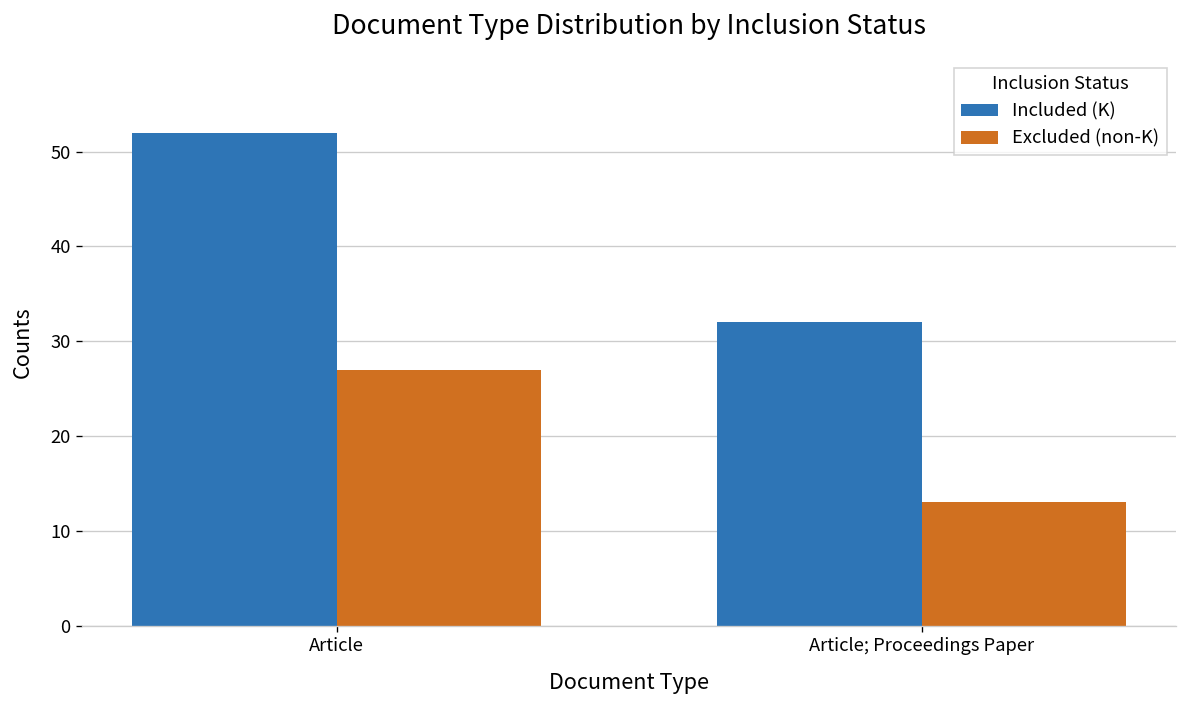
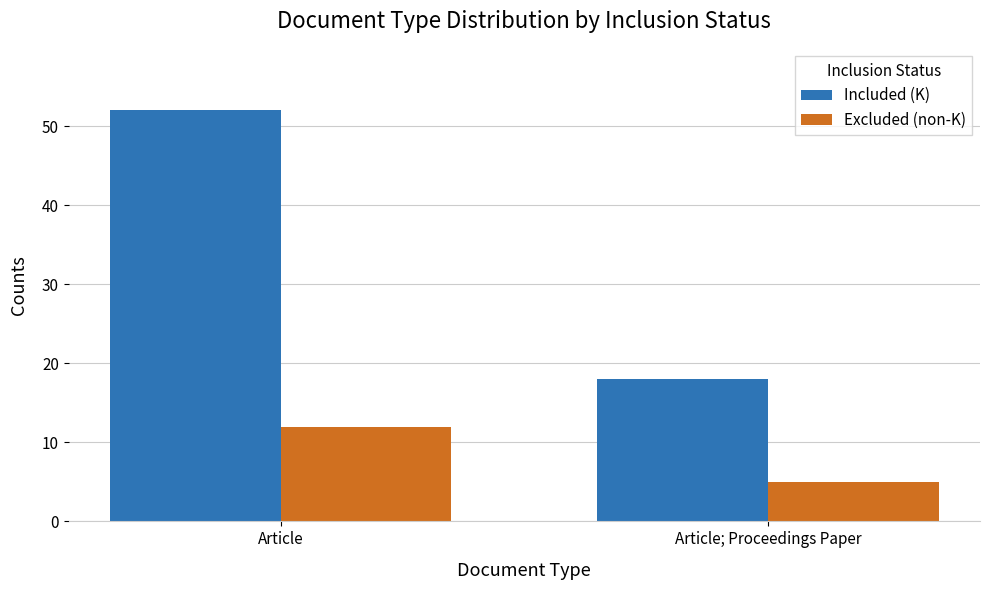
Excluded (non-K), Article: 27 -> 12
Included (K), Article; Proceedings Paper: 32 -> 18
Excluded (non-K), Article; Proceedings Paper: 13 -> 5
